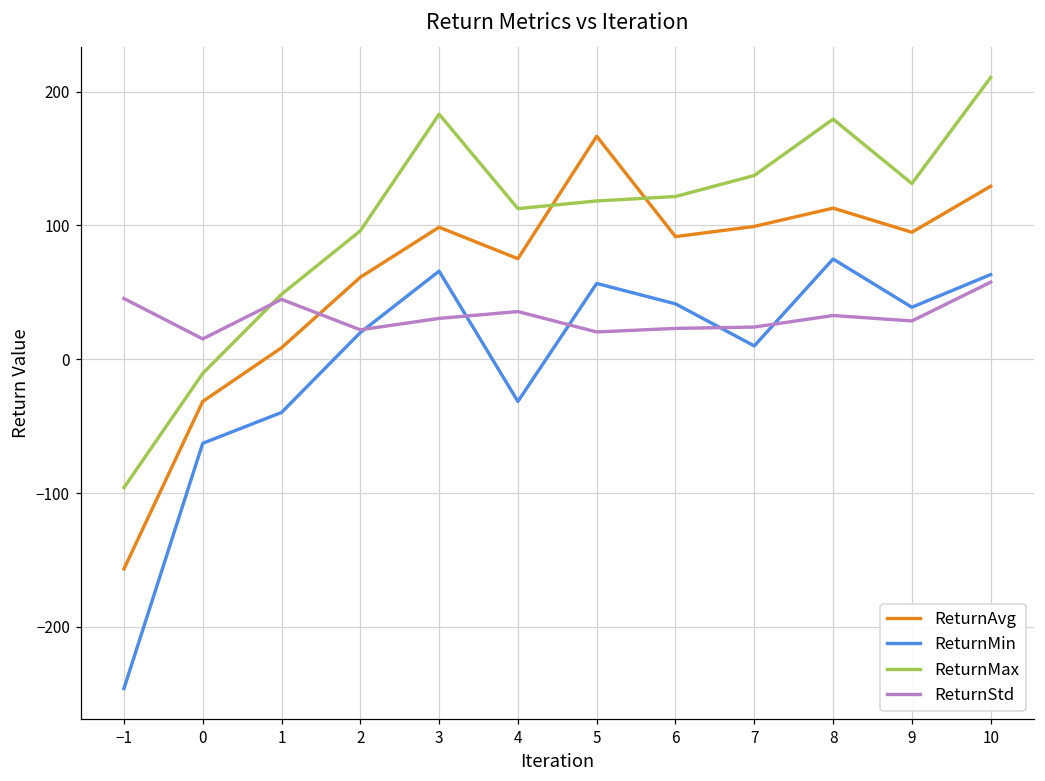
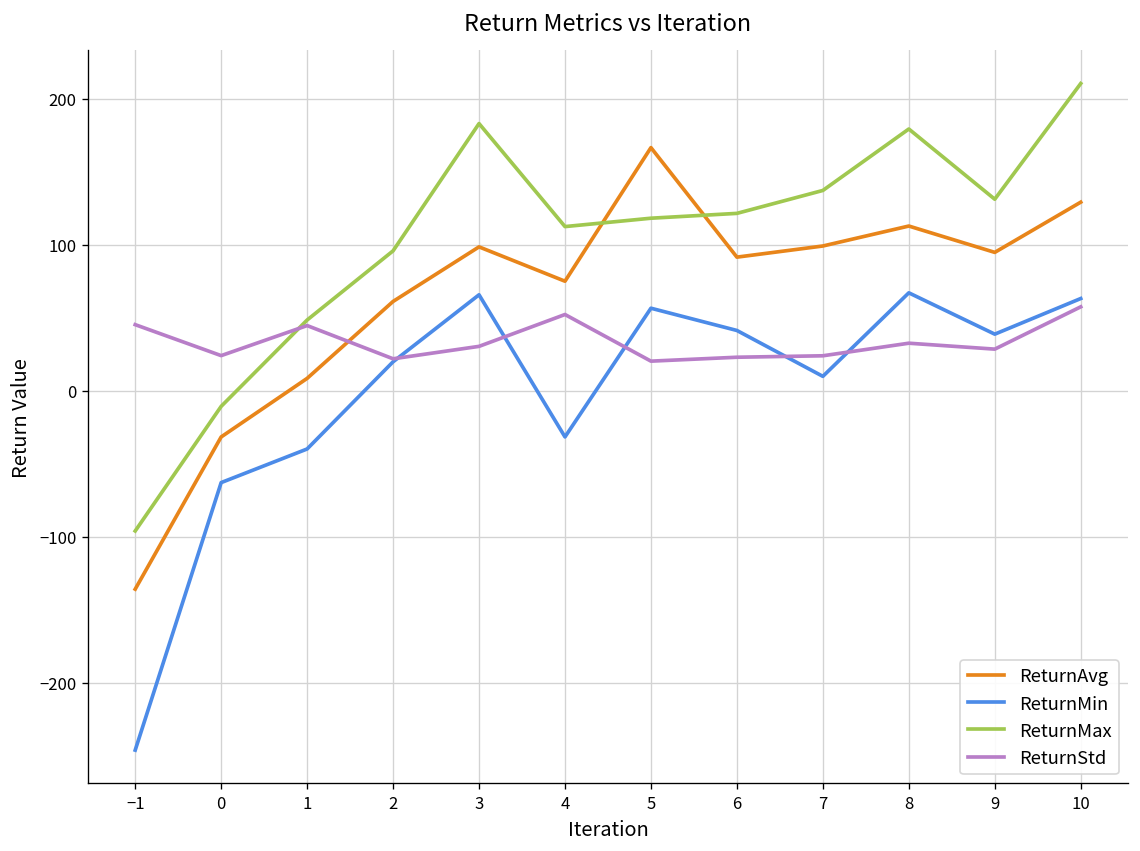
ReturnAvg, −1: -157 -> -136
ReturnStd, 0: 15 -> 24
ReturnStd, 4: 36 -> 52
ReturnMin, 8: 75 -> 67
